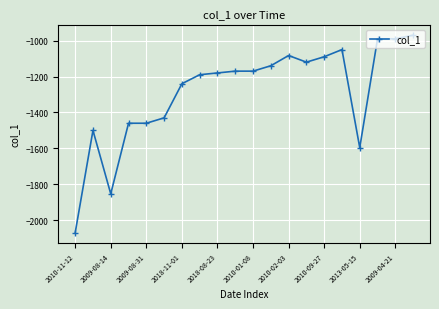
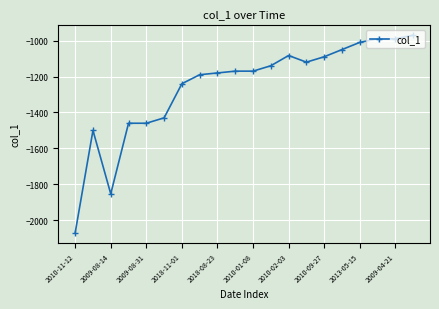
2013-05-15: -1600 -> -1010
